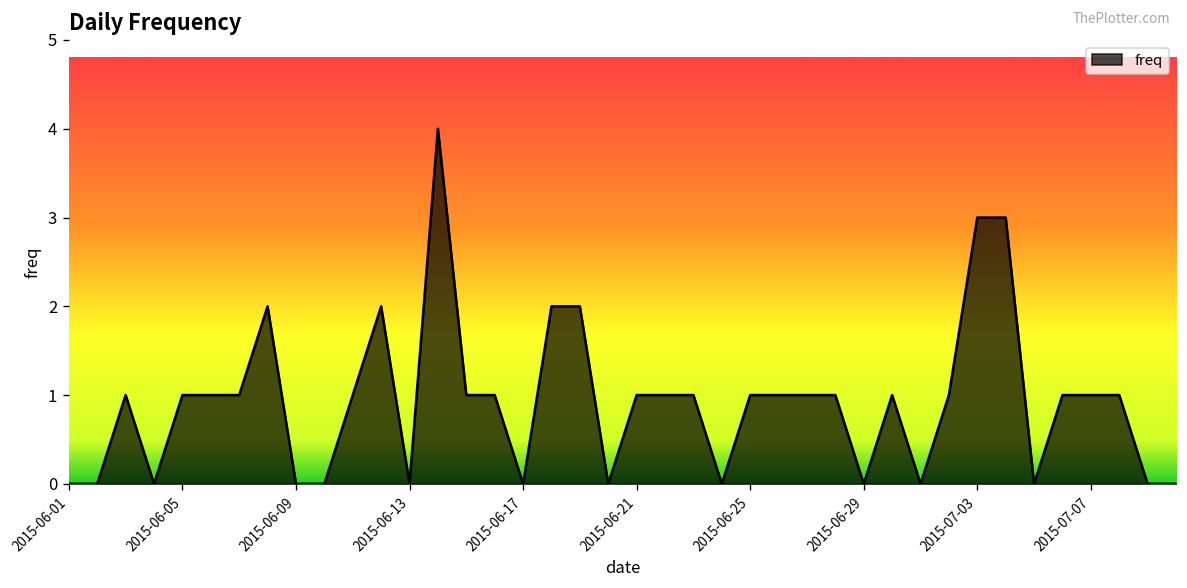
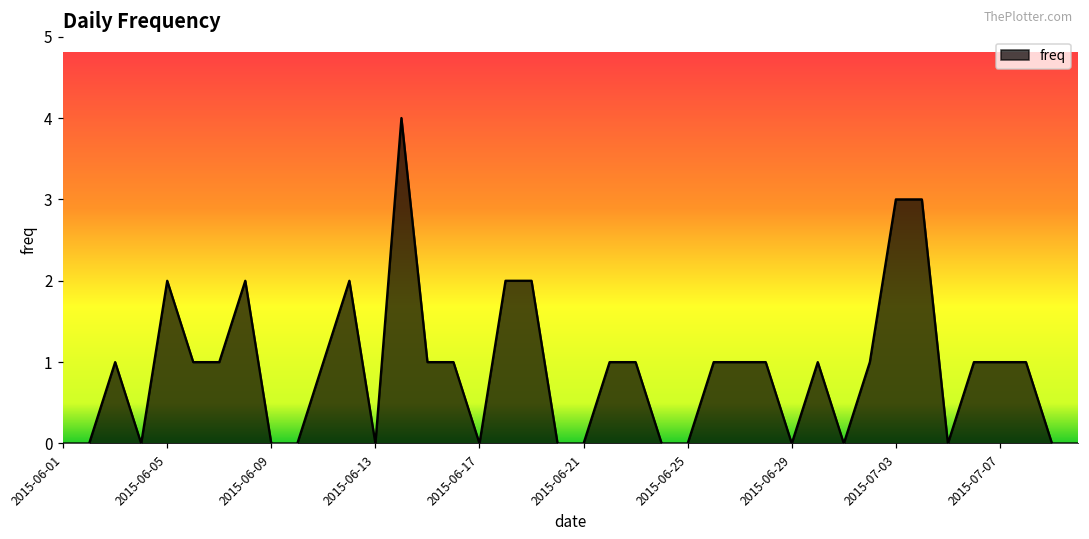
2015-06-05: 1 -> 2
2015-06-21: 1 -> 0
2015-06-25: 1 -> 0
